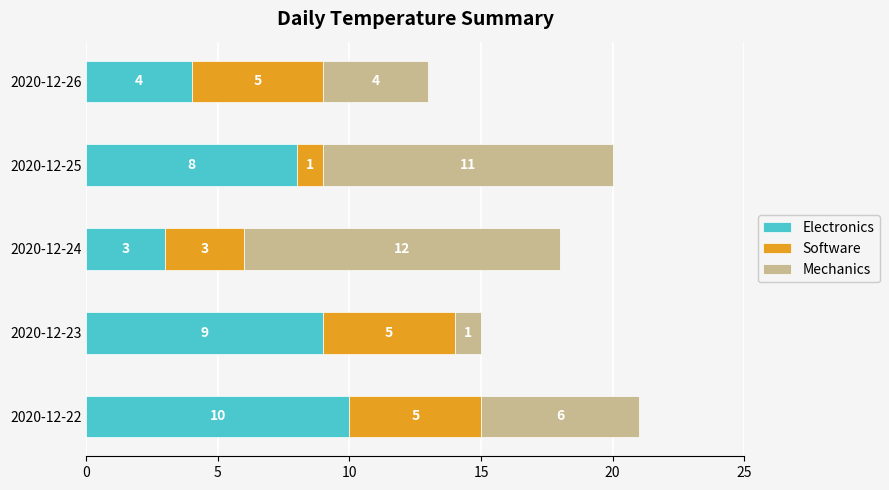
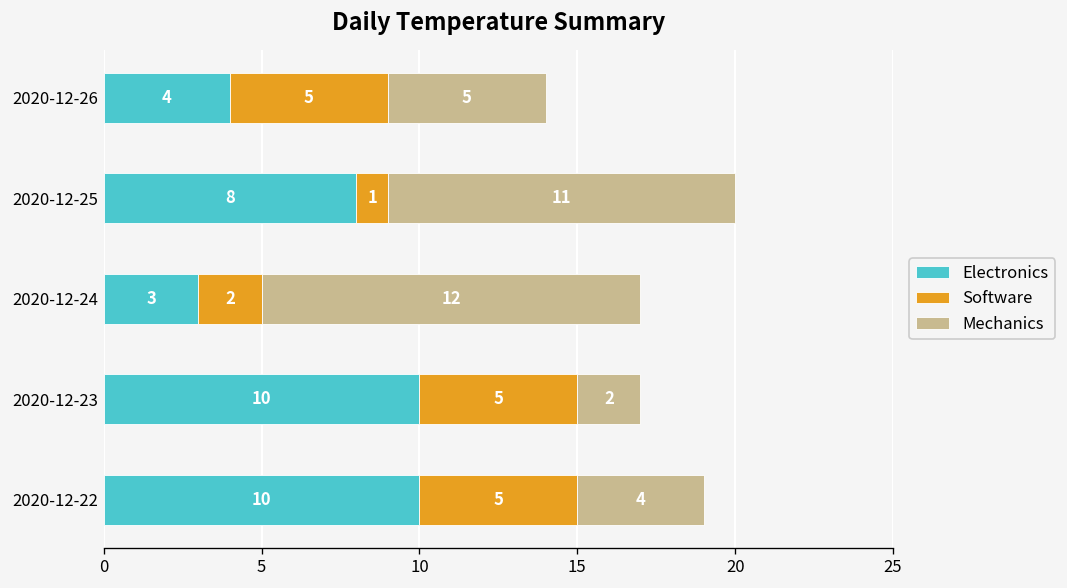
Mechanics, 2020-12-26: 4 -> 5
Software, 2020-12-24: 3 -> 2
Electronics, 2020-12-23: 9 -> 10
Mechanics, 2020-12-23: 1 -> 2
Mechanics, 2020-12-22: 6 -> 4
